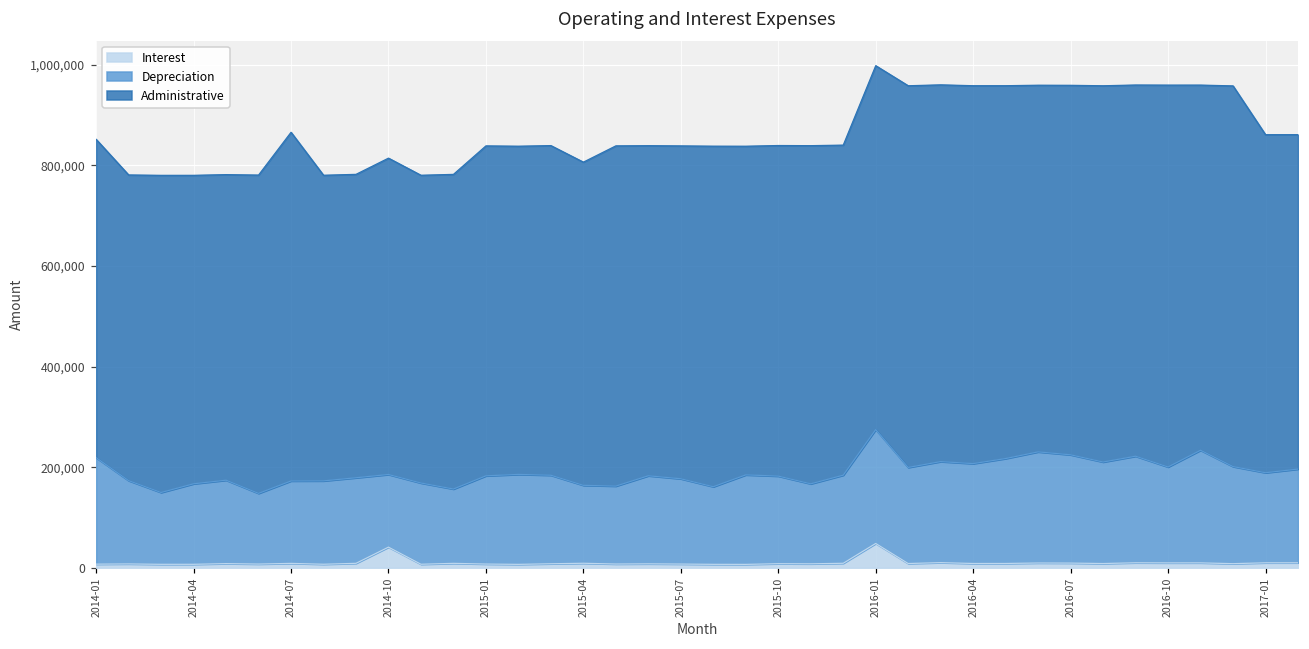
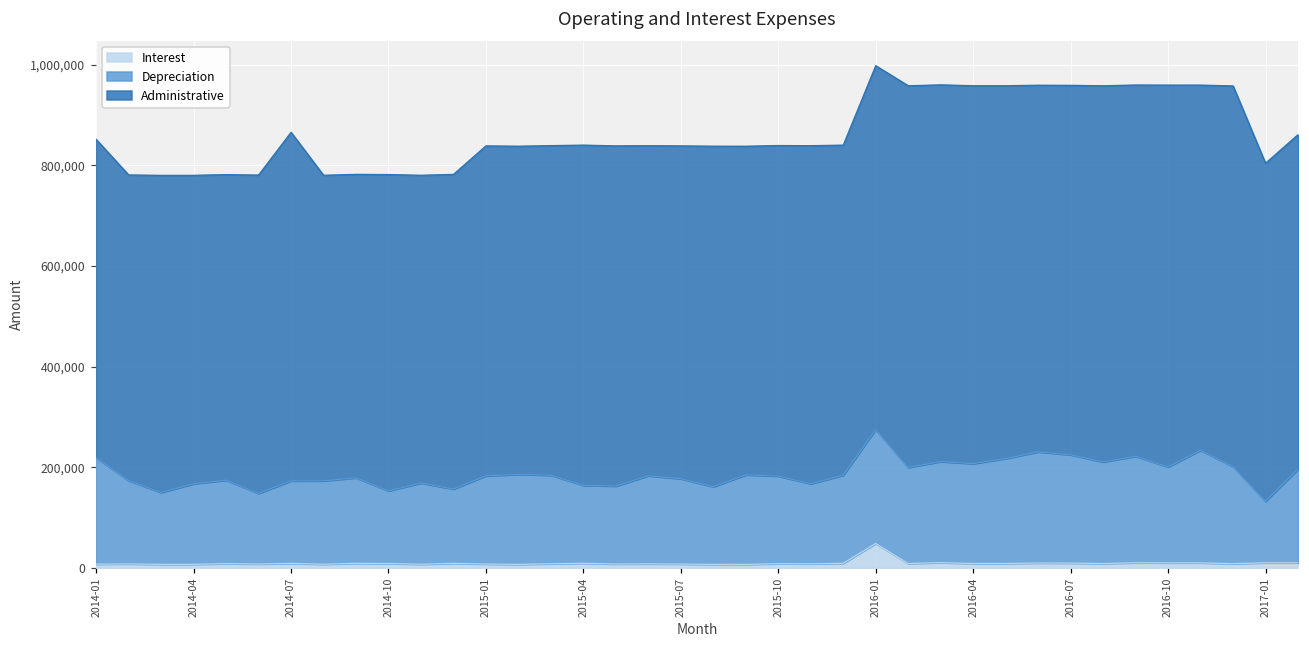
Interest, 2014-10: 40,000 -> 10,000
Administrative, 2015-04: 640,000 -> 680,000
Depreciation, 2017-01: 180,000 -> 120,000
